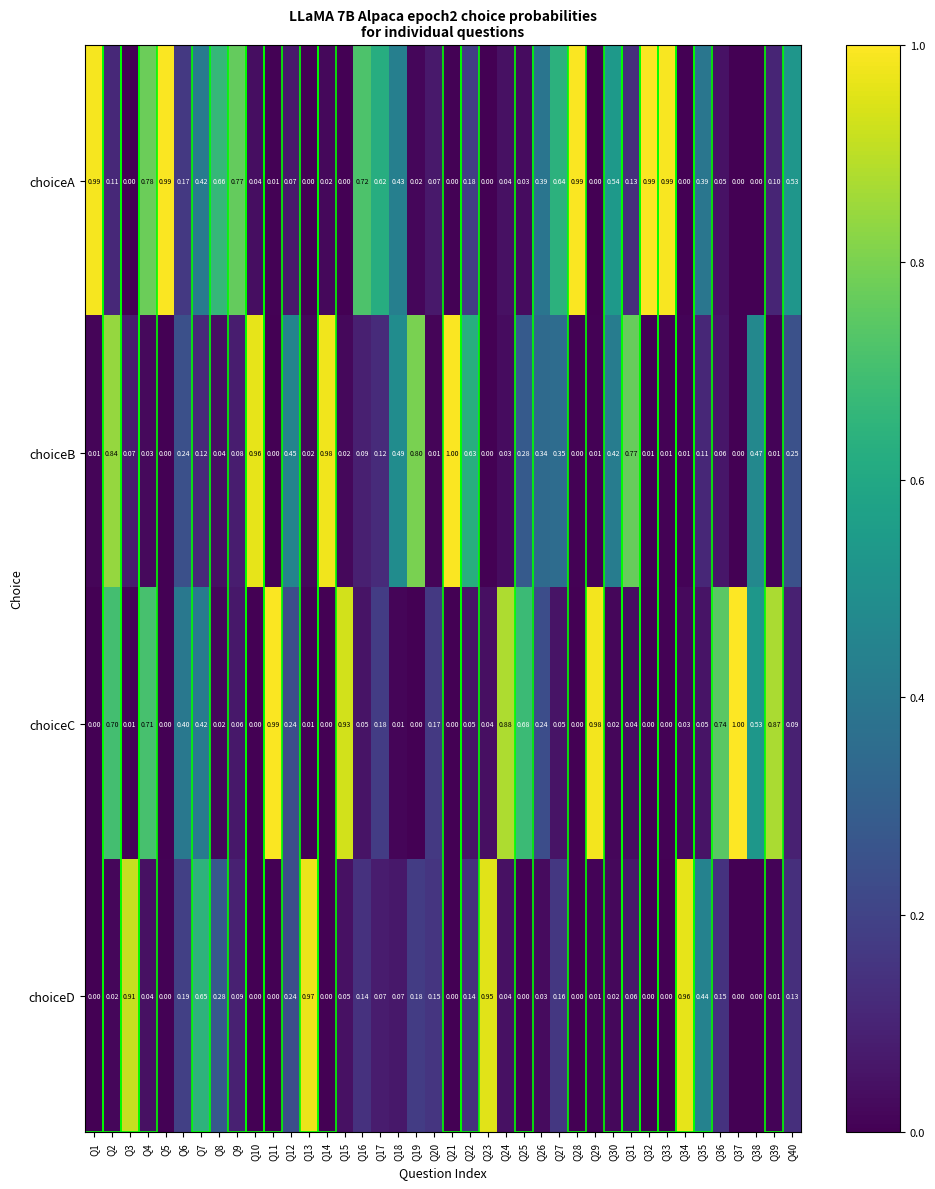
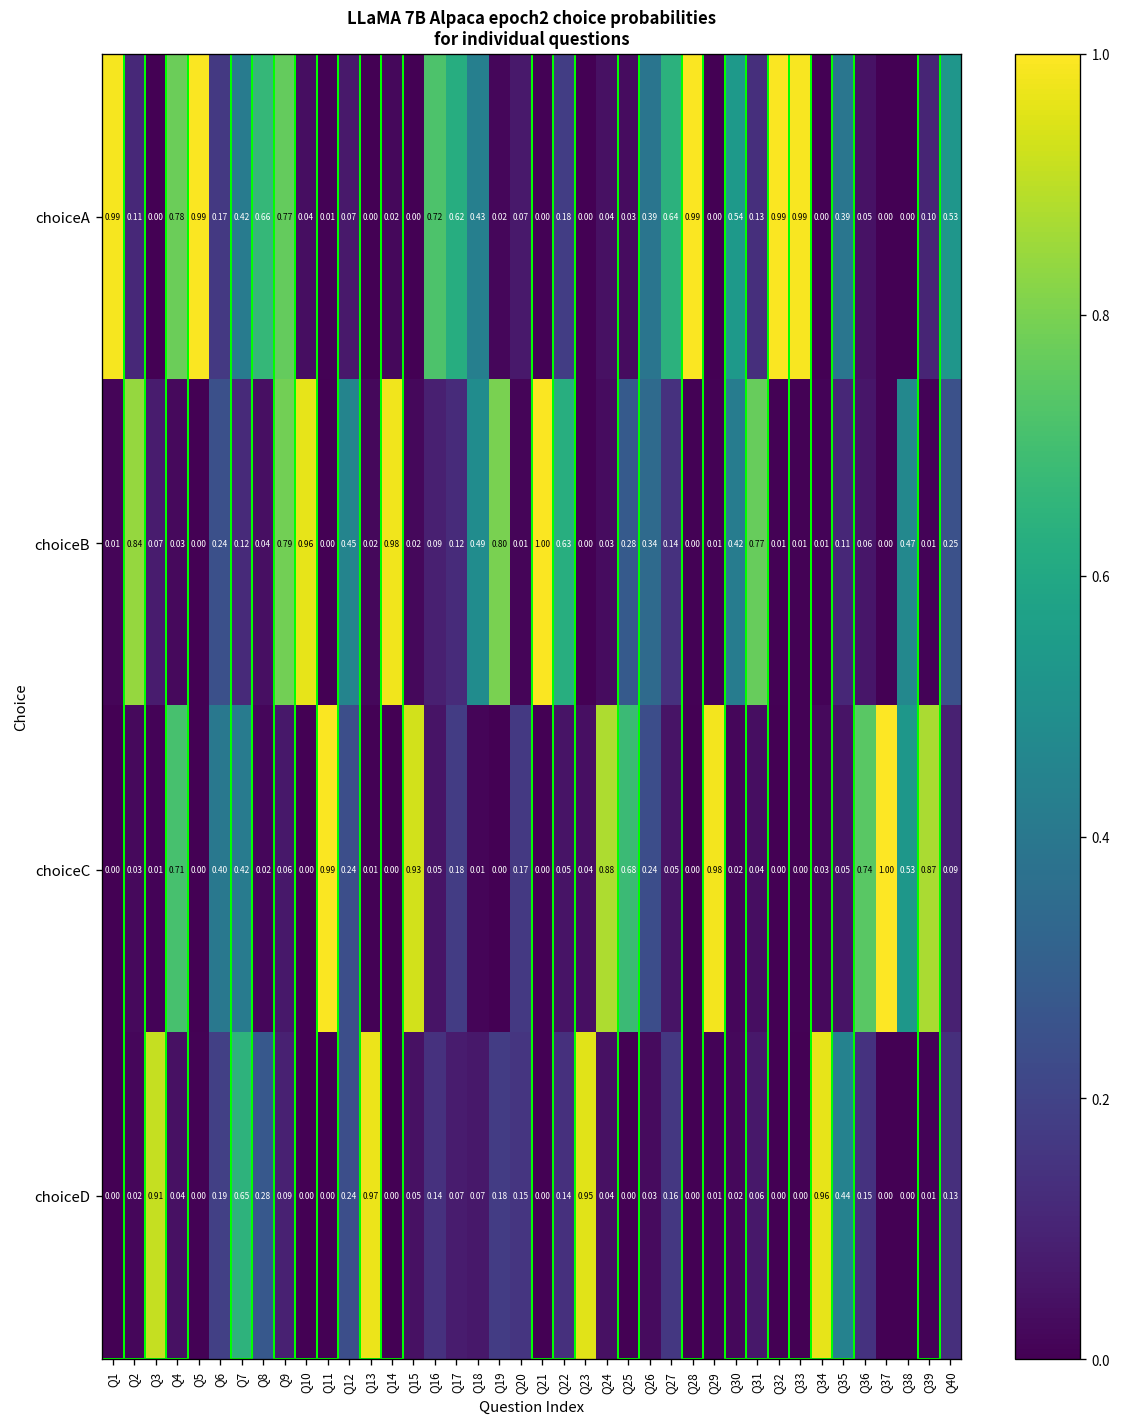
choiceB, Q9: 0.08 -> 0.79
choiceB, Q27: 0.35 -> 0.14
choiceC, Q2: 0.70 -> 0.03
